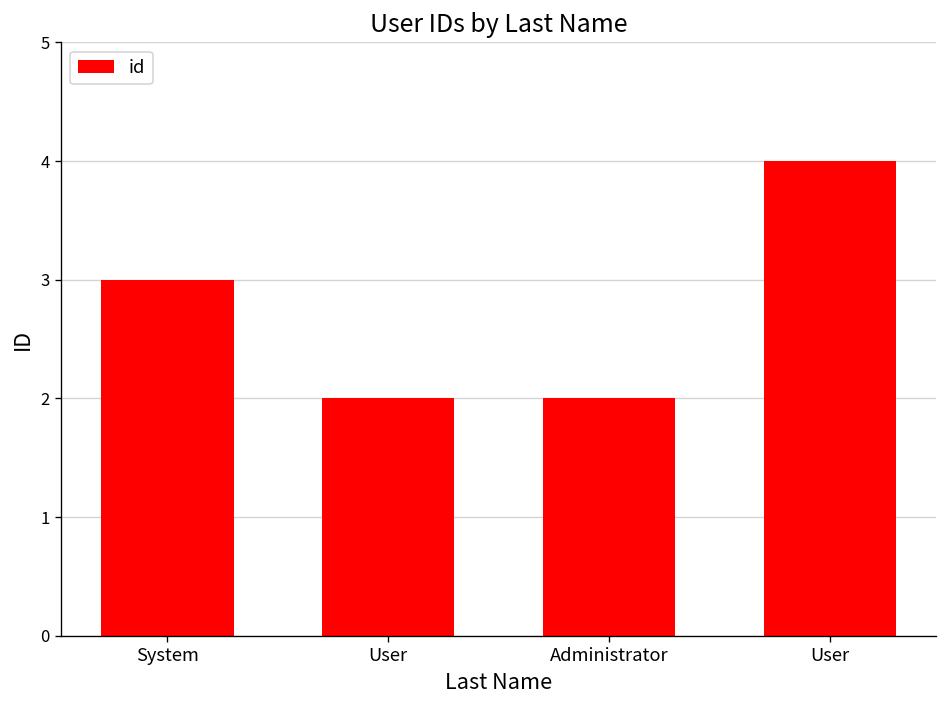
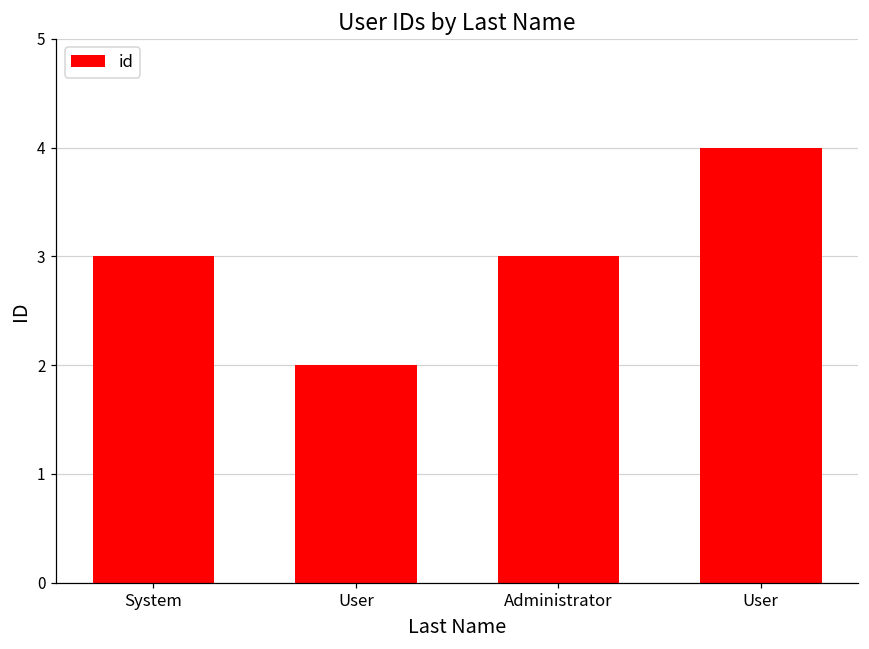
Administrator: 2 -> 3
